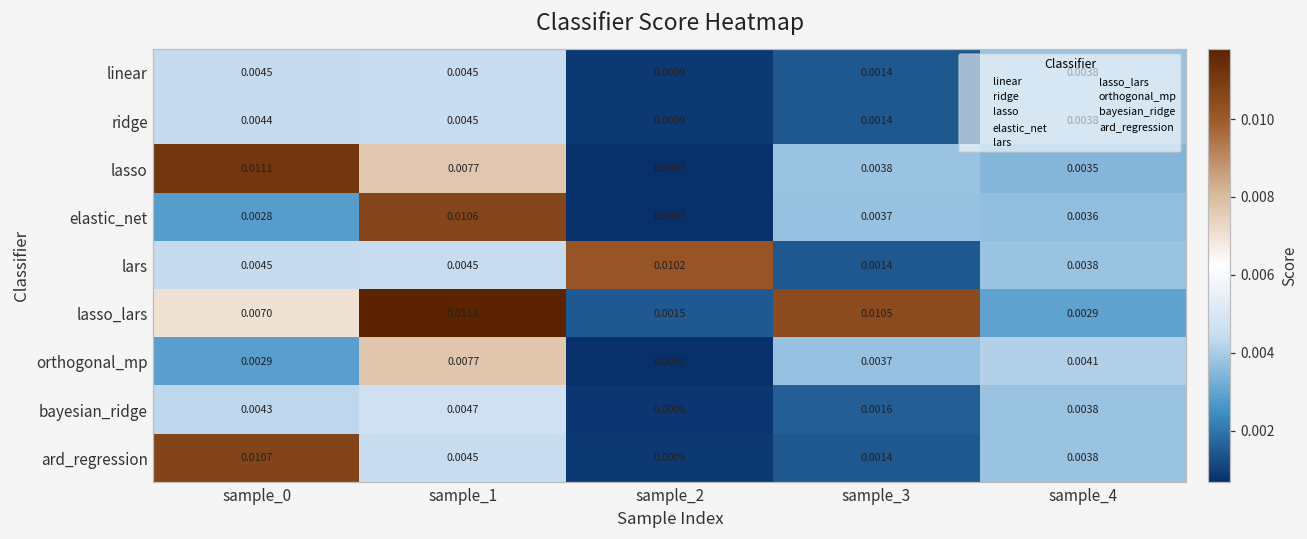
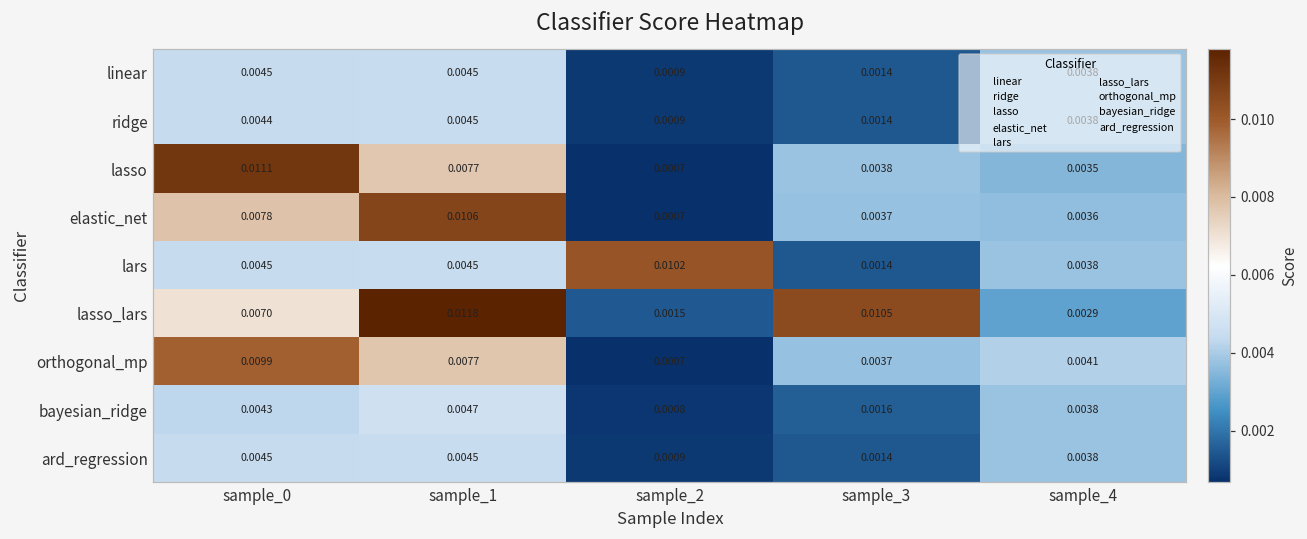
elastic_net, sample_0: 0.0028 -> 0.0078
orthogonal_mp, sample_0: 0.0029 -> 0.0099
ard_regression, sample_0: 0.0107 -> 0.0045
